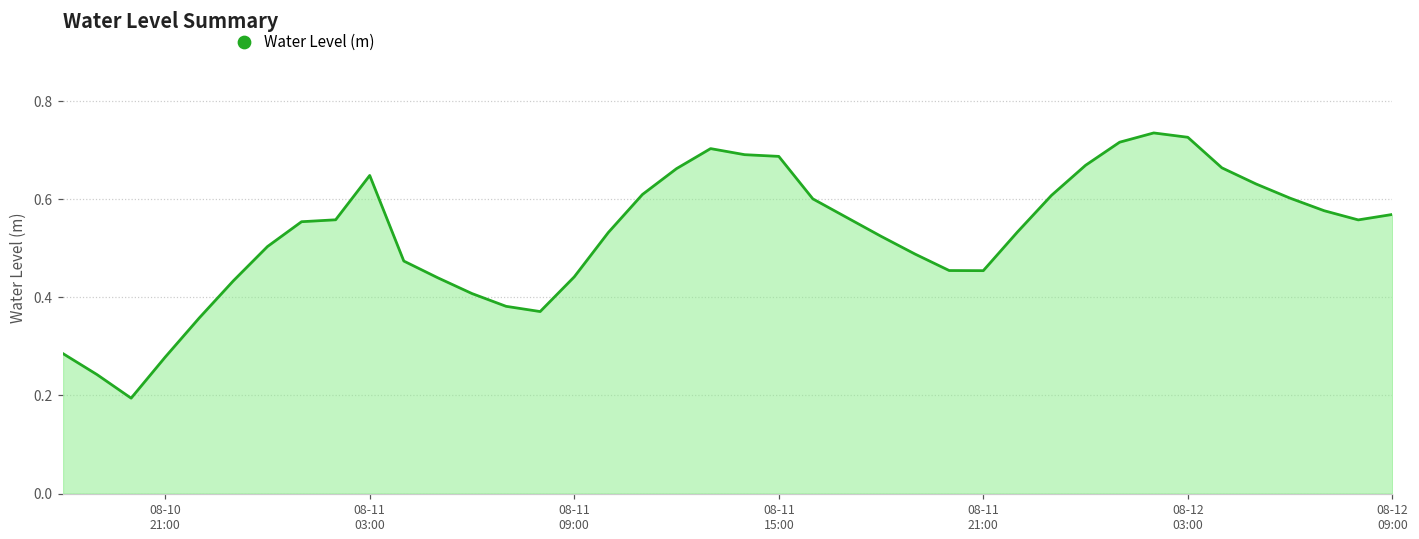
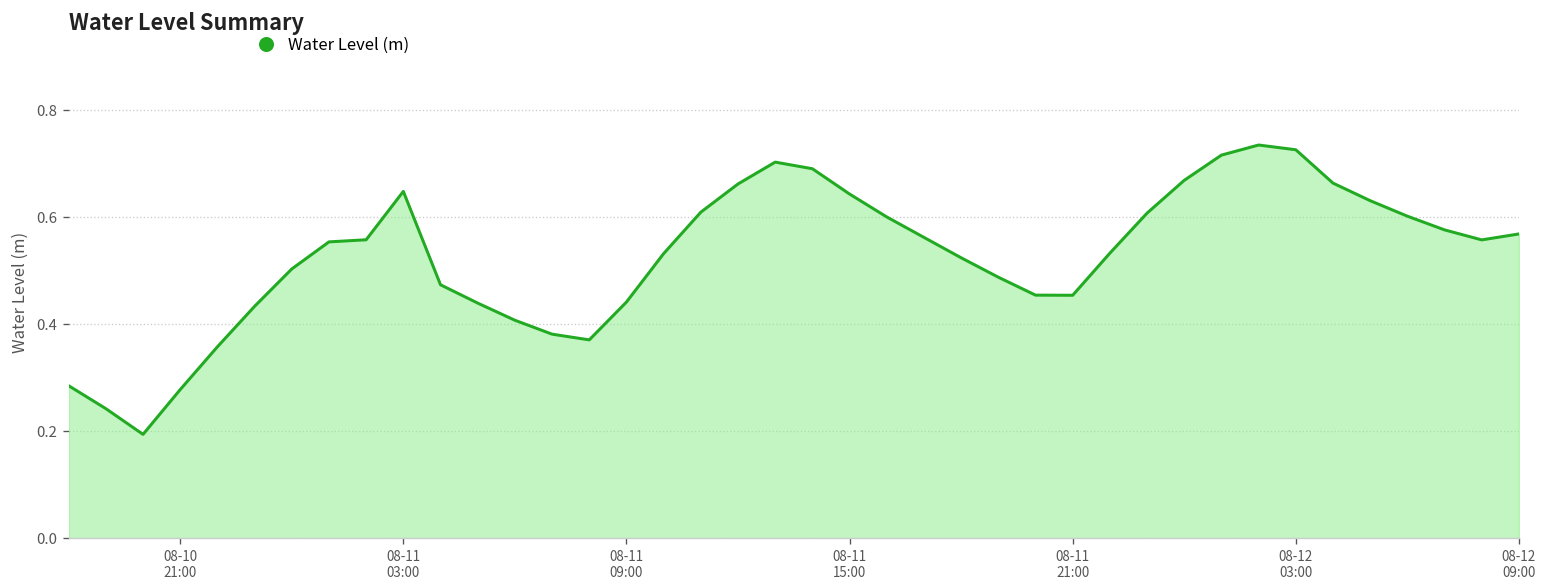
08-11 15:00: 0.69 -> 0.64
